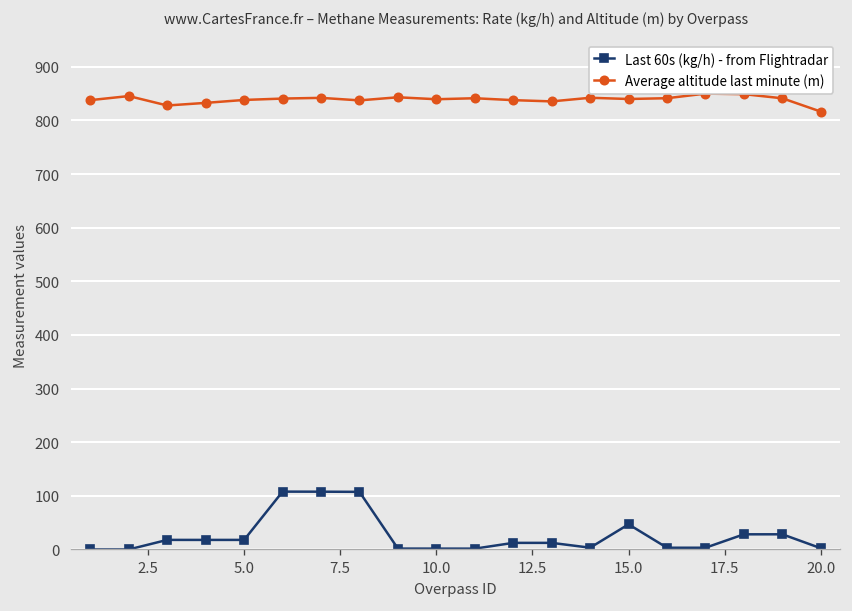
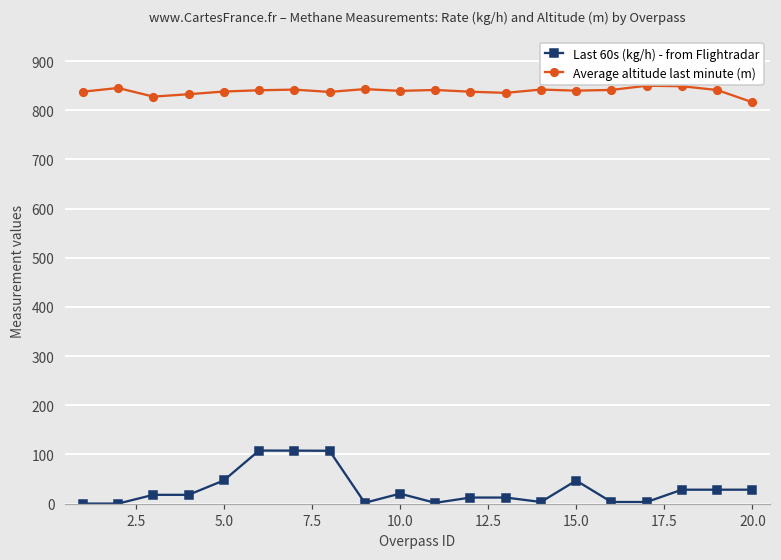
Last 60s (kg/h) - from Flightradar, 5.0: 20 -> 50
Last 60s (kg/h) - from Flightradar, 10.0: 0 -> 20
Last 60s (kg/h) - from Flightradar, 20.0: 0 -> 30
